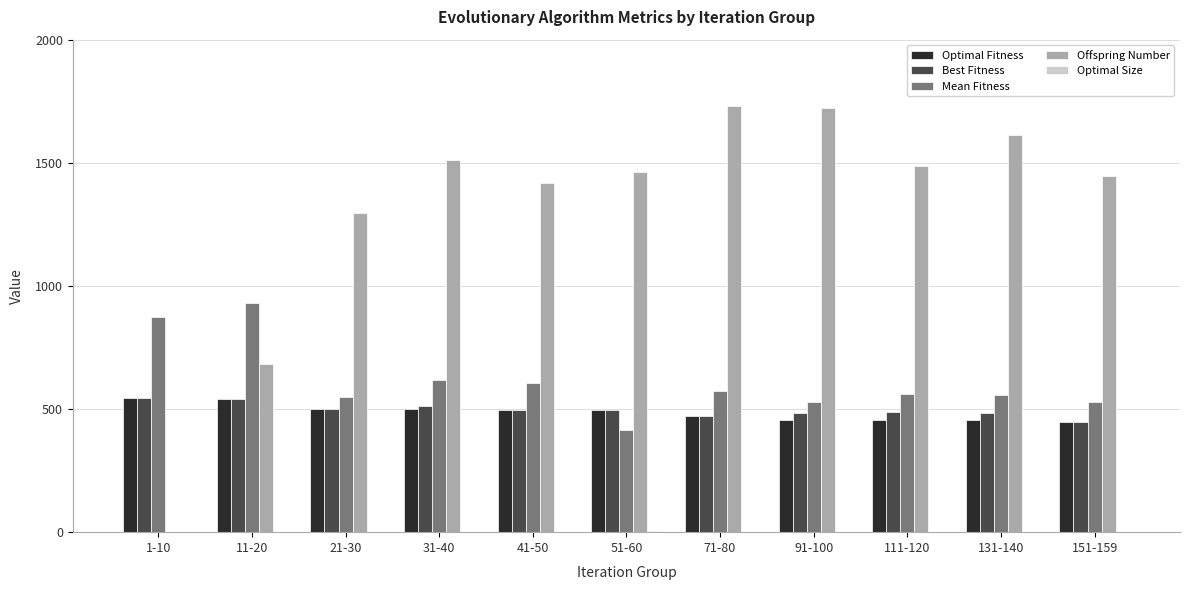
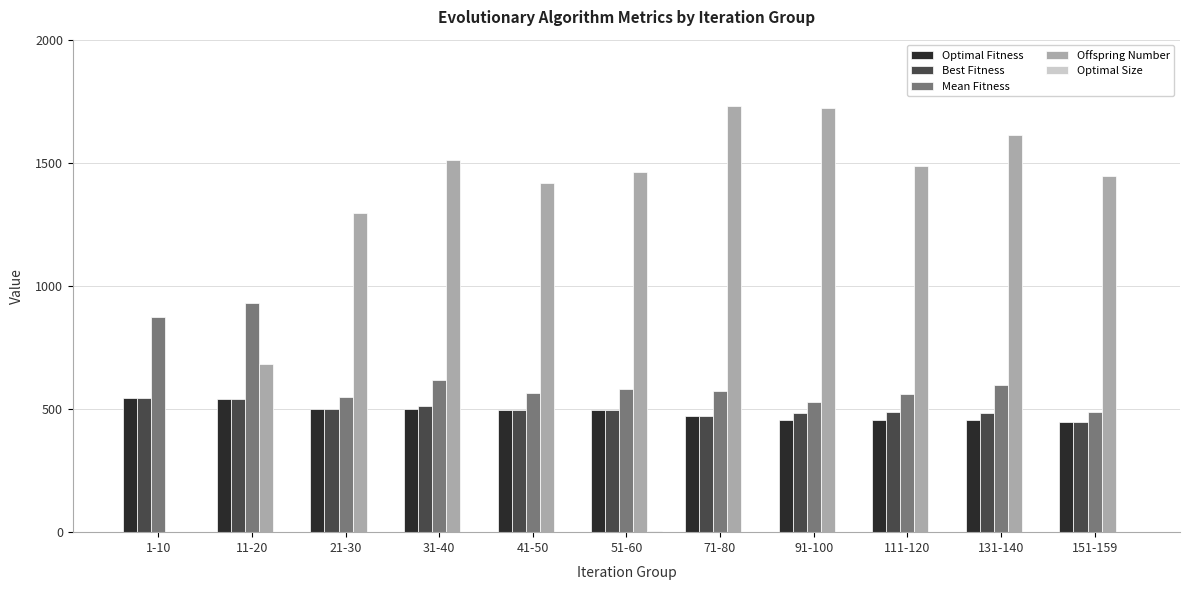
Mean Fitness, 41-50: 610 -> 570
Mean Fitness, 51-60: 420 -> 580
Mean Fitness, 131-140: 560 -> 600
Mean Fitness, 151-159: 530 -> 490
